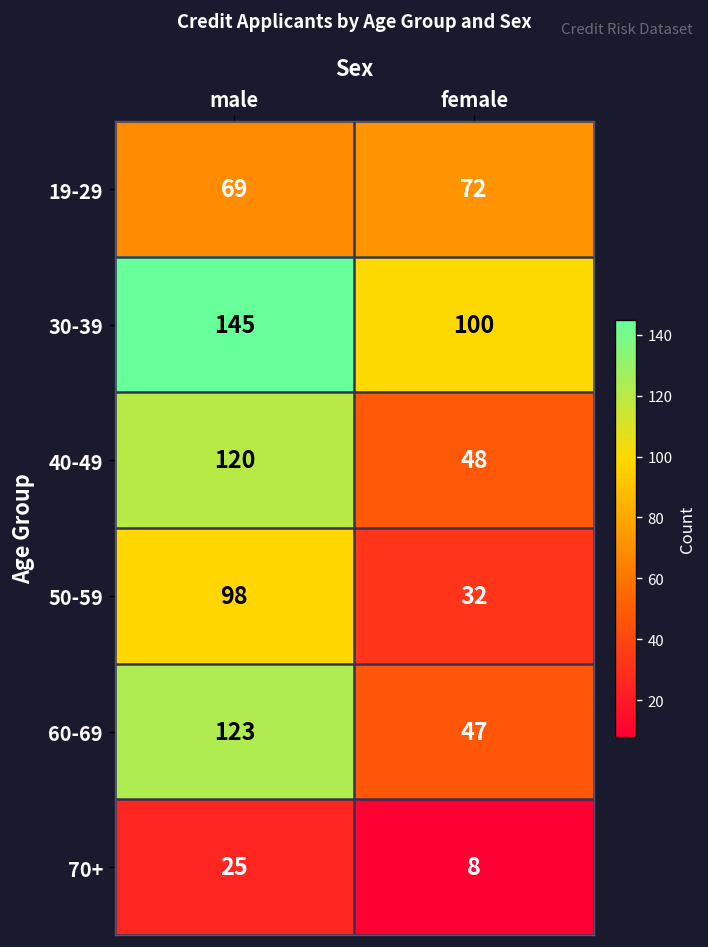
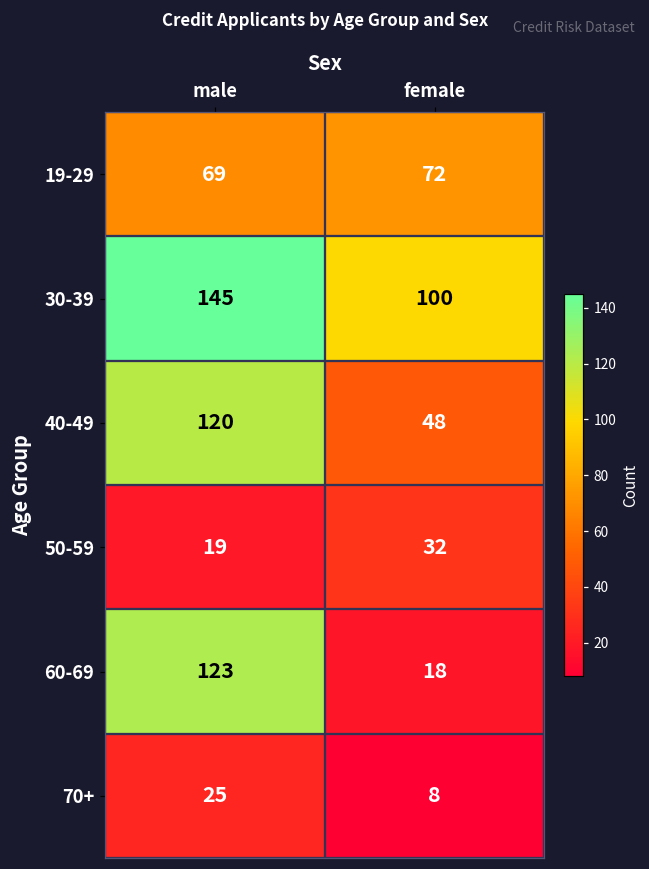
50-59, male: 98 -> 19
60-69, female: 47 -> 18
